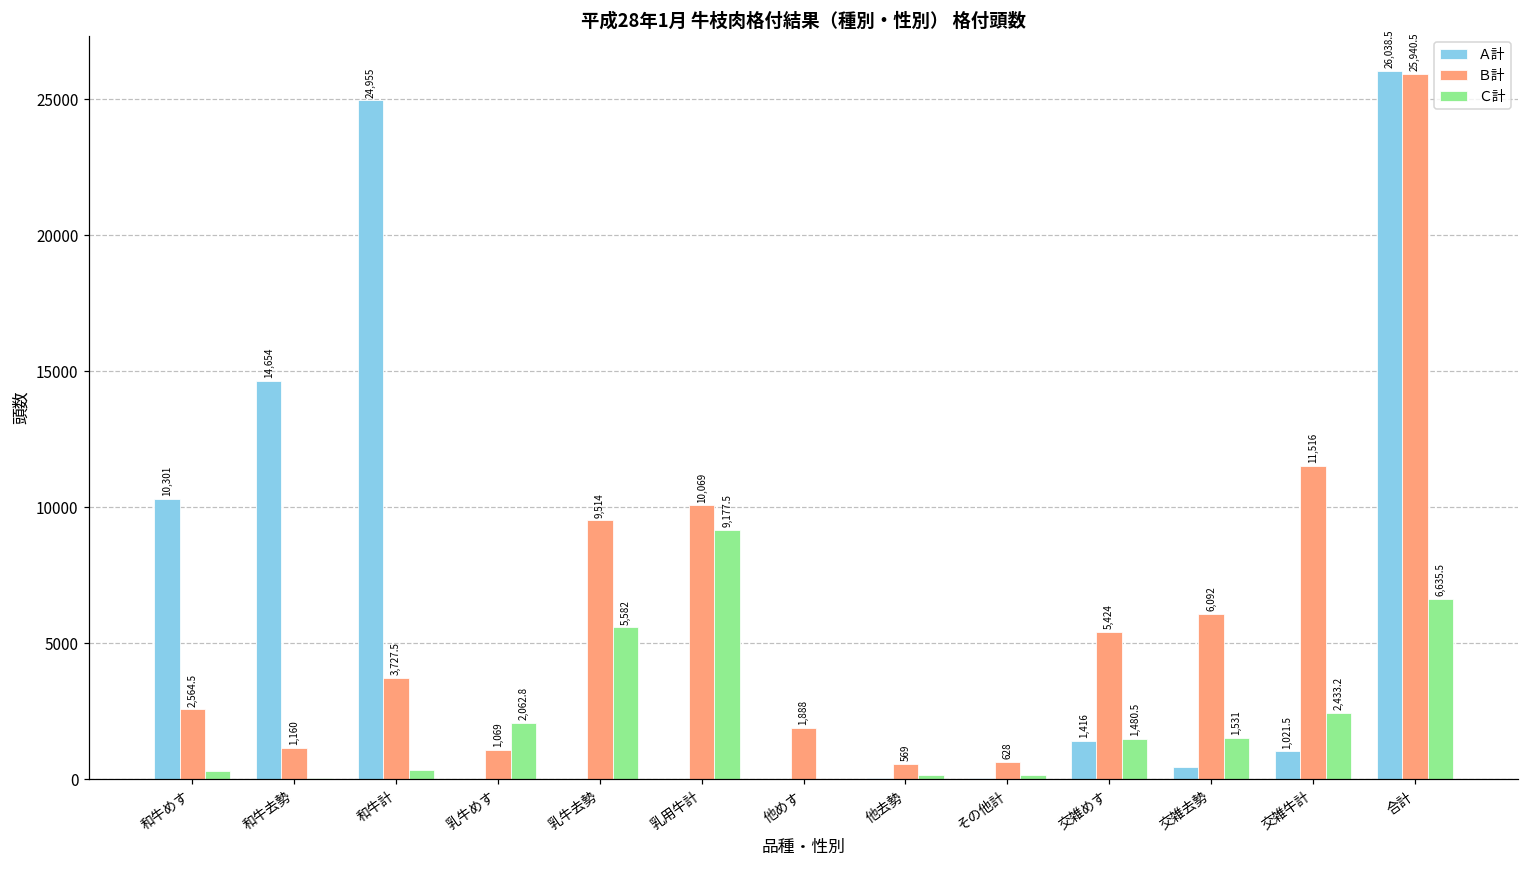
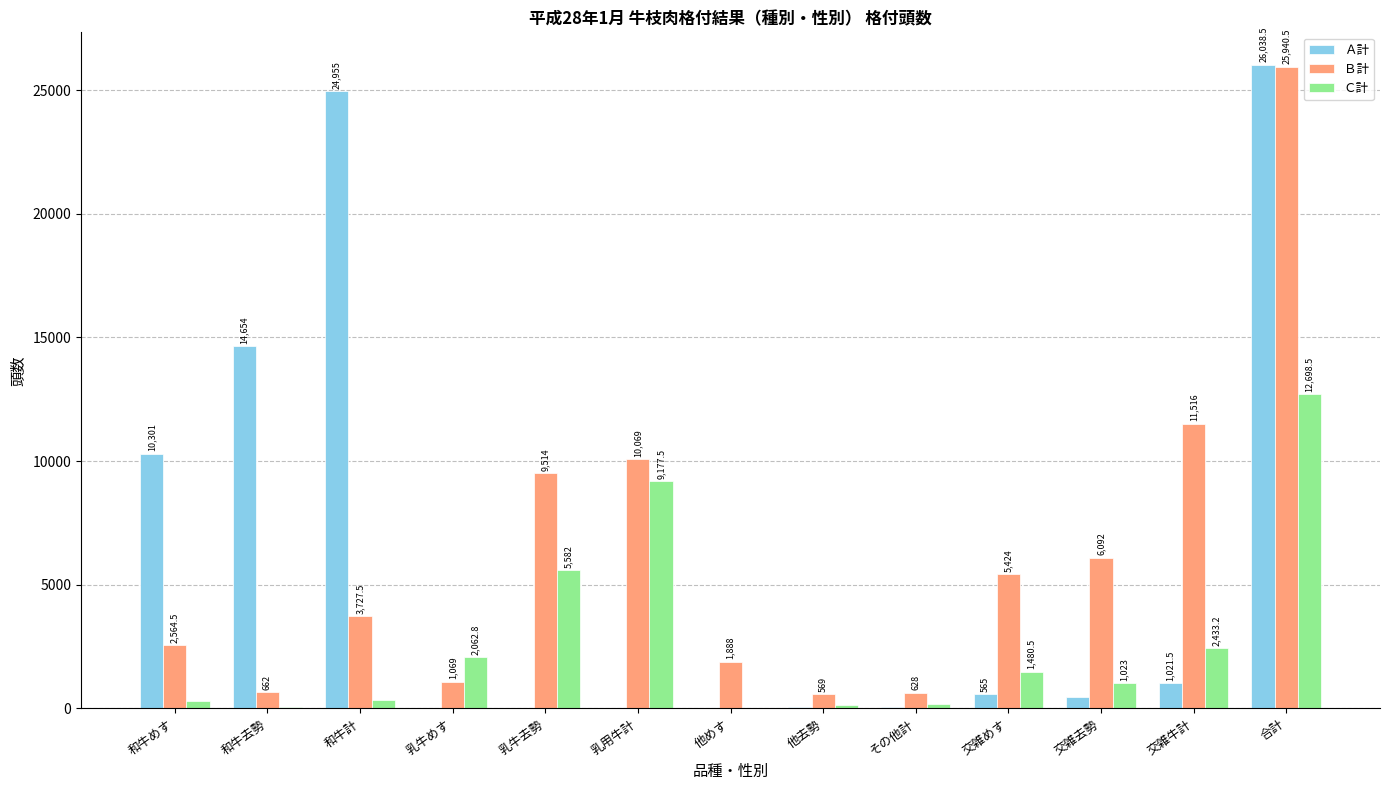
Ｂ計, 和牛去勢: 1,160 -> 662
Ａ計, 交雑めす: 1,416 -> 565
Ｃ計, 交雑去勢: 1,531 -> 1,023
Ｃ計, 合計: 6,635.5 -> 12,698.5
